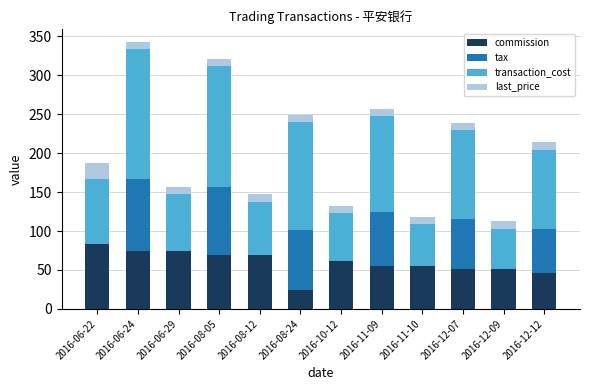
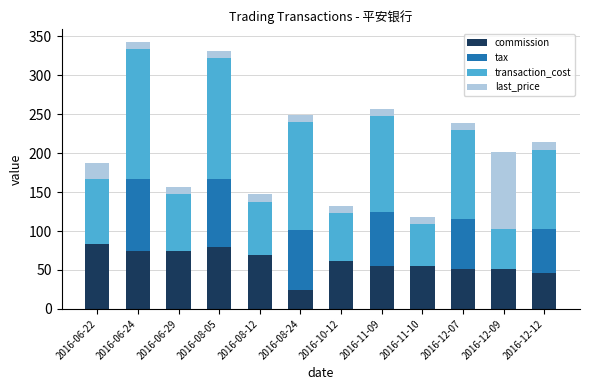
commission, 2016-08-05: 70 -> 80
last_price, 2016-12-09: 10 -> 100
